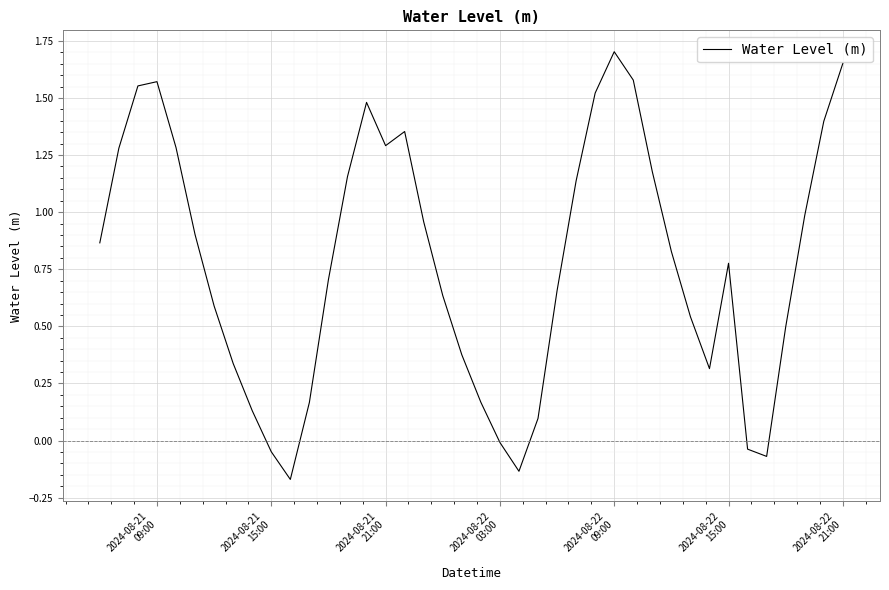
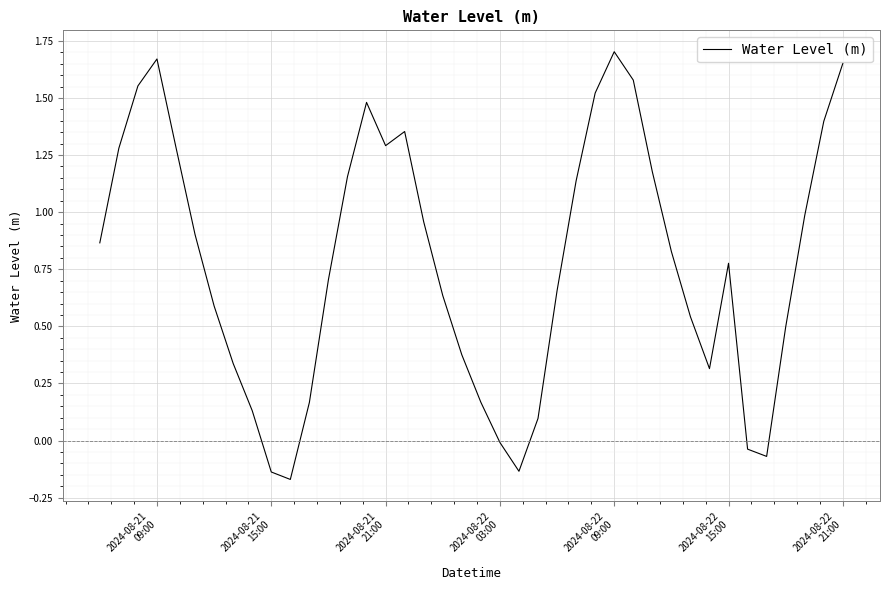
2024-08-21 09:00: 1.57 -> 1.67
2024-08-21 15:00: -0.05 -> -0.14
